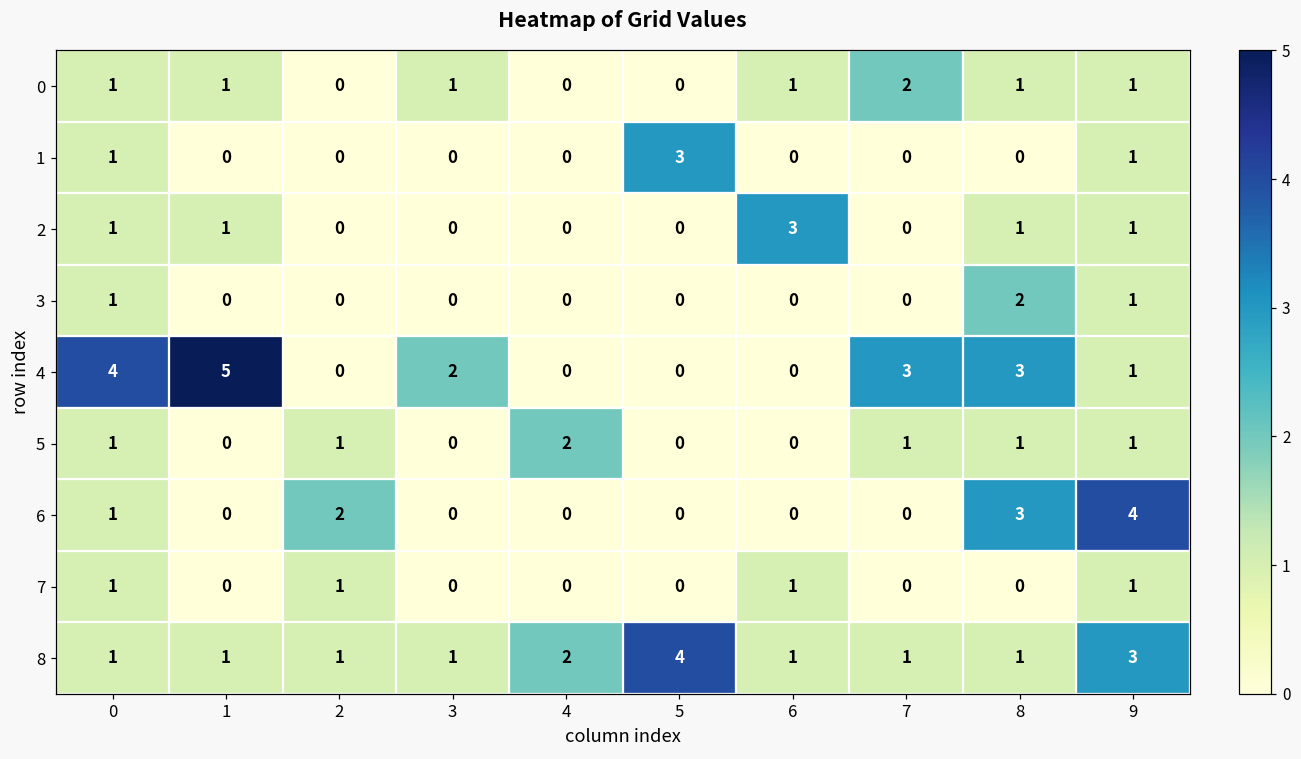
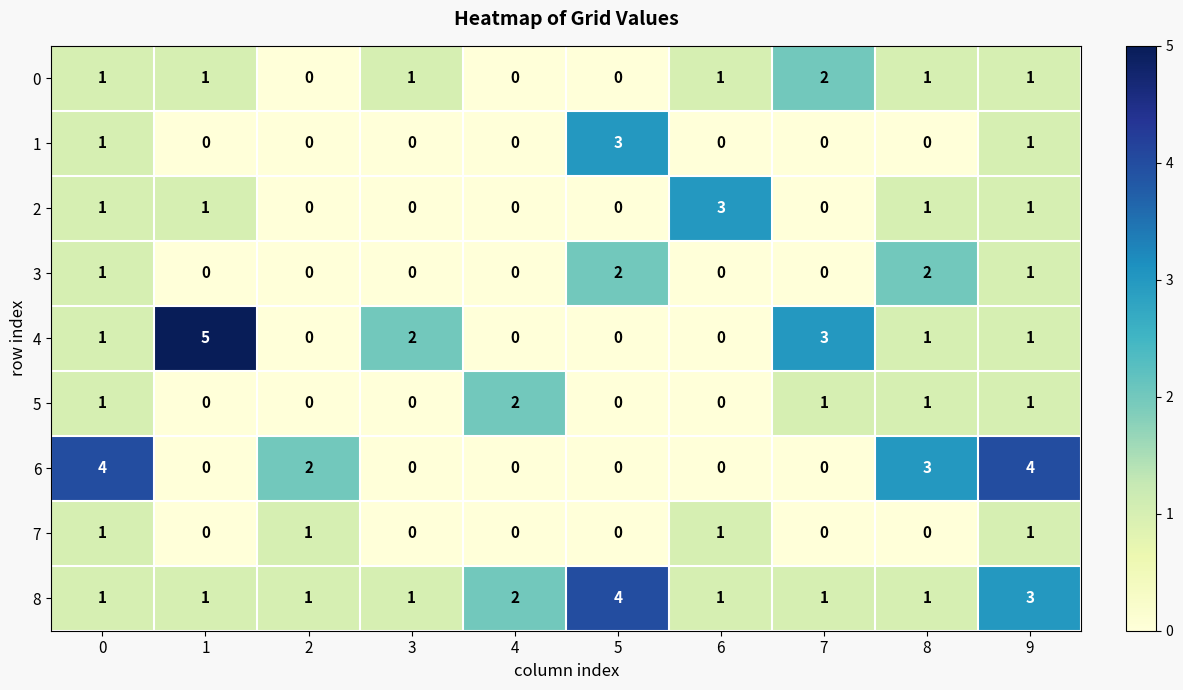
3, 5: 0 -> 2
4, 0: 4 -> 1
4, 8: 3 -> 1
5, 2: 1 -> 0
6, 0: 1 -> 4
